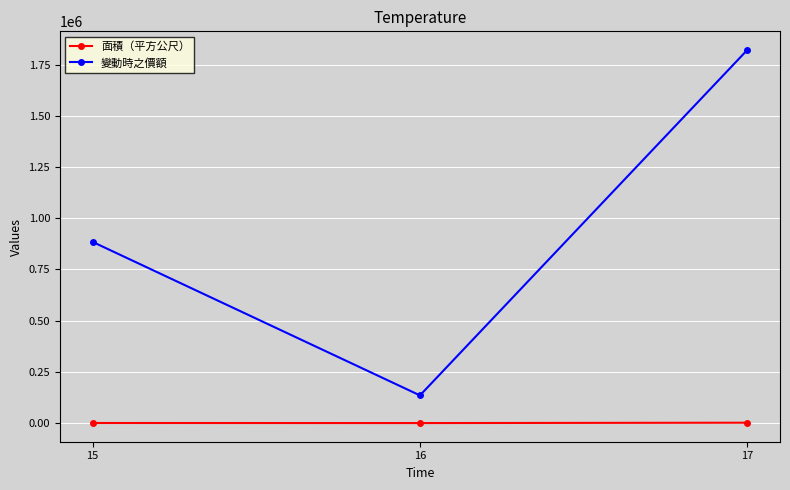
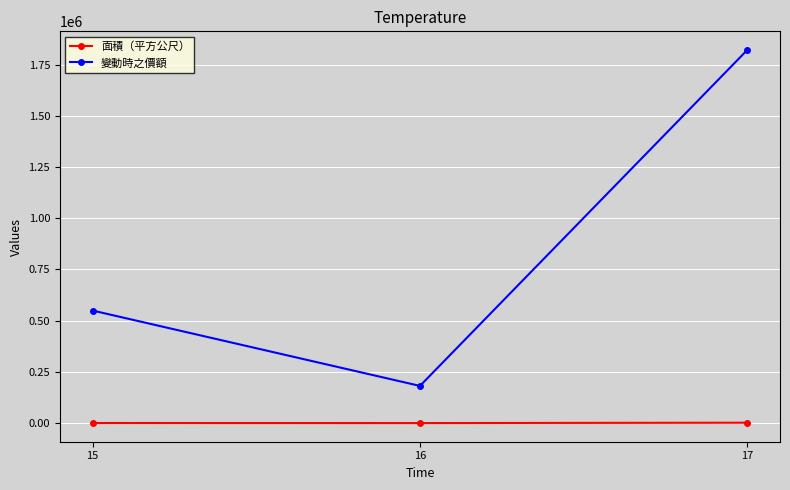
變動時之價額, 15: 880000 -> 550000
變動時之價額, 16: 140000 -> 180000
